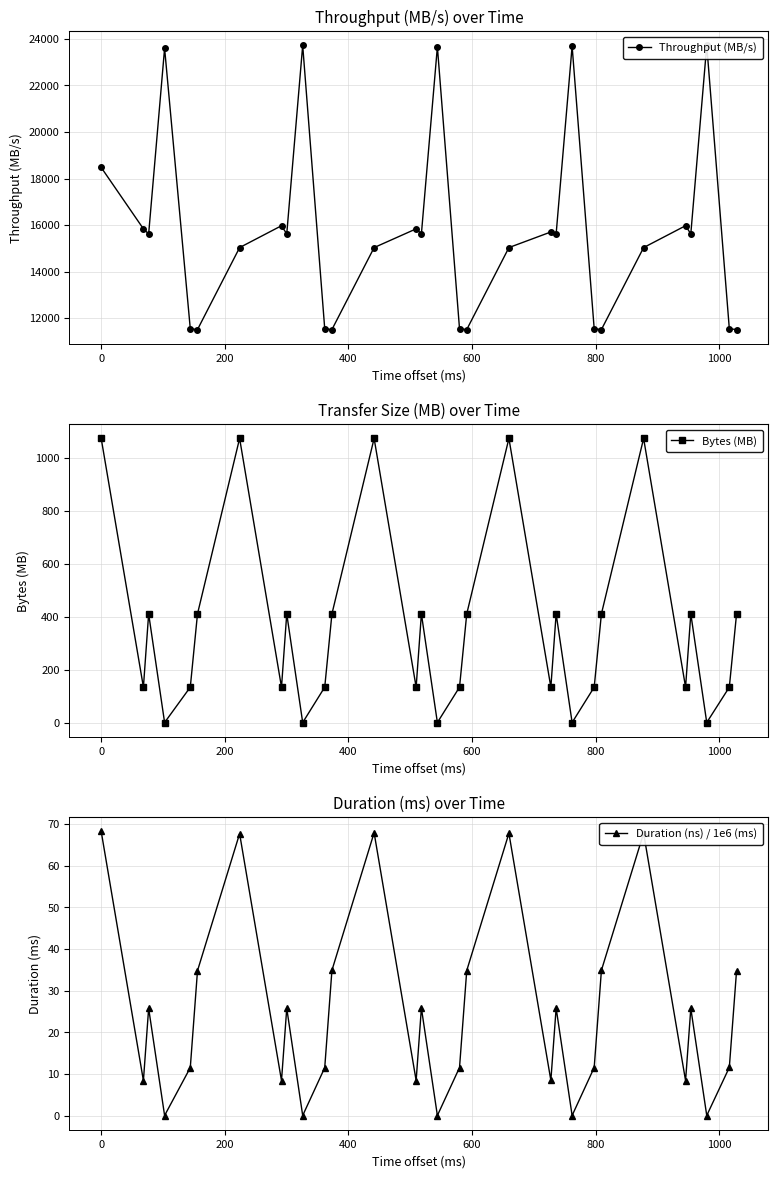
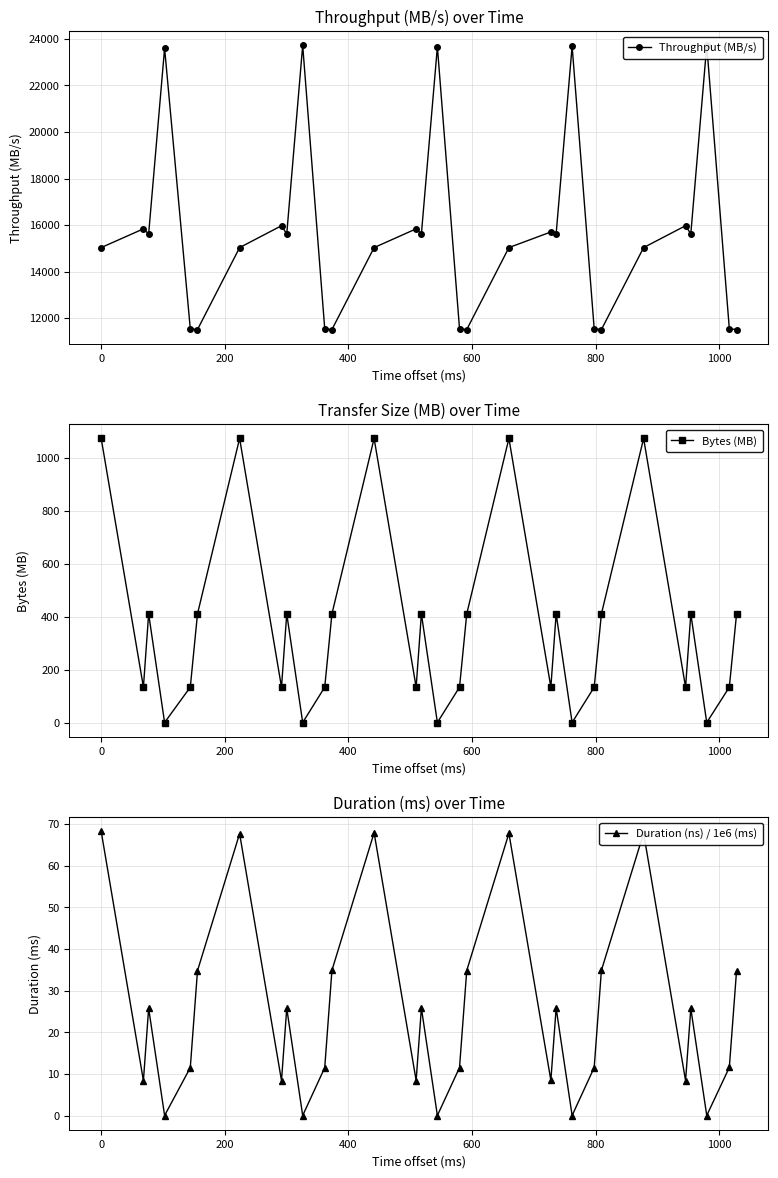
Throughput (MB/s) over Time, 0: 18500 -> 15000
